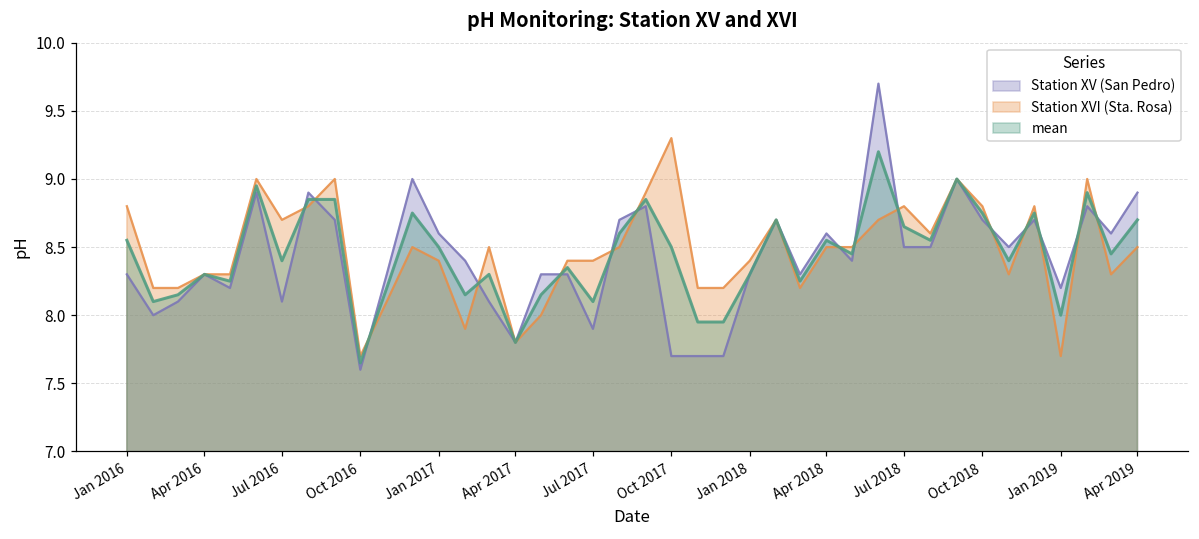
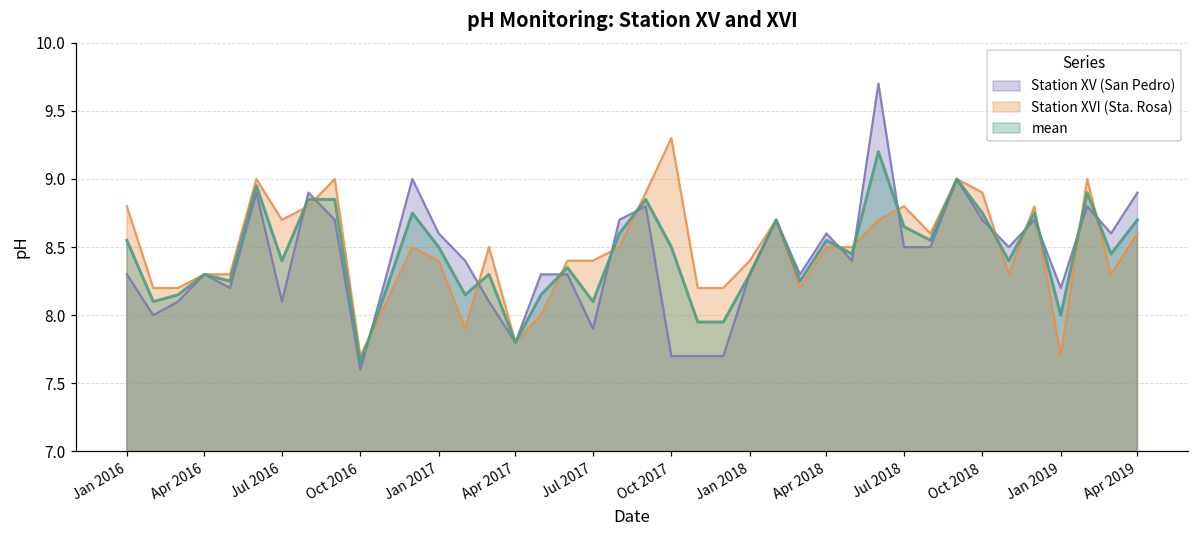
Station XVI (Sta. Rosa), Oct 2018: 8.8 -> 8.9
Station XVI (Sta. Rosa), Apr 2019: 8.5 -> 8.6
